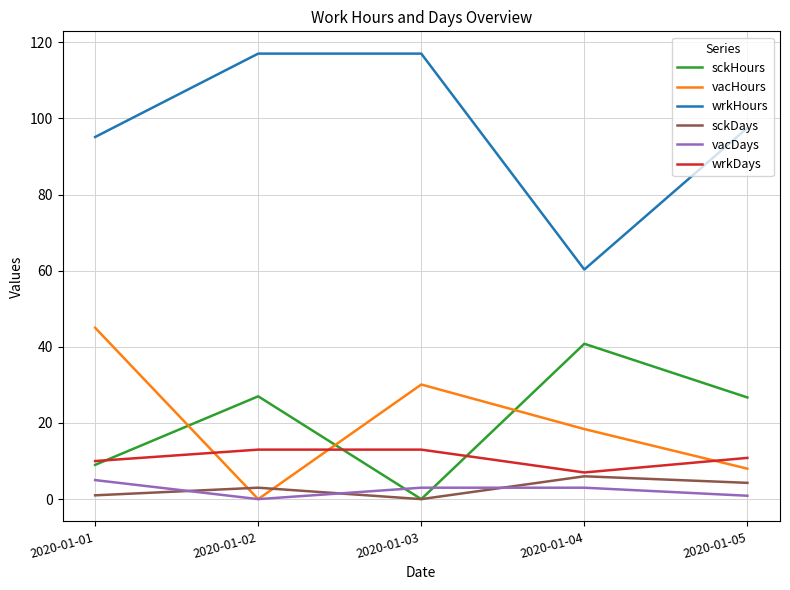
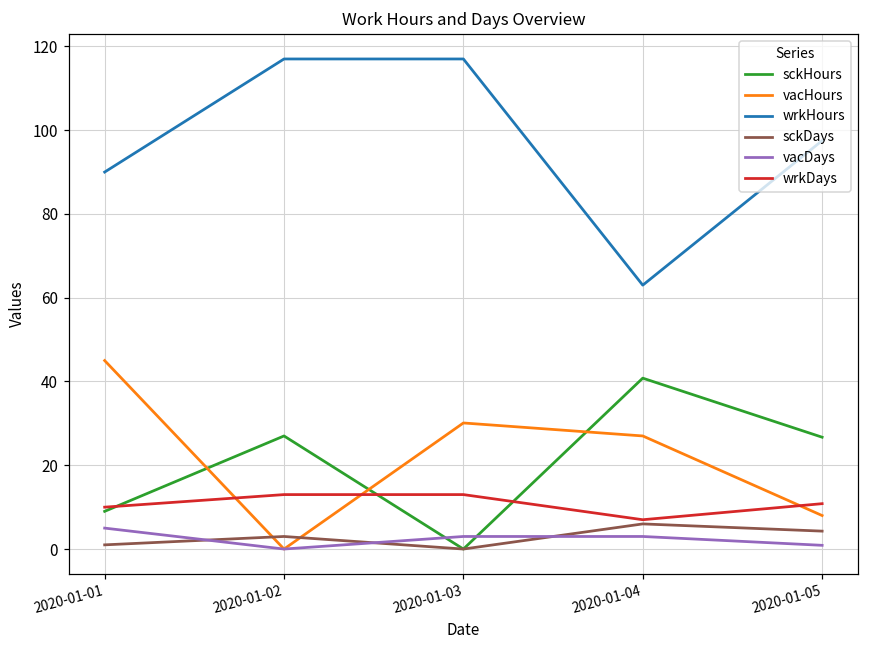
wrkHours, 2020-01-01: 95 -> 90
vacHours, 2020-01-04: 18 -> 27
wrkHours, 2020-01-04: 60 -> 63
